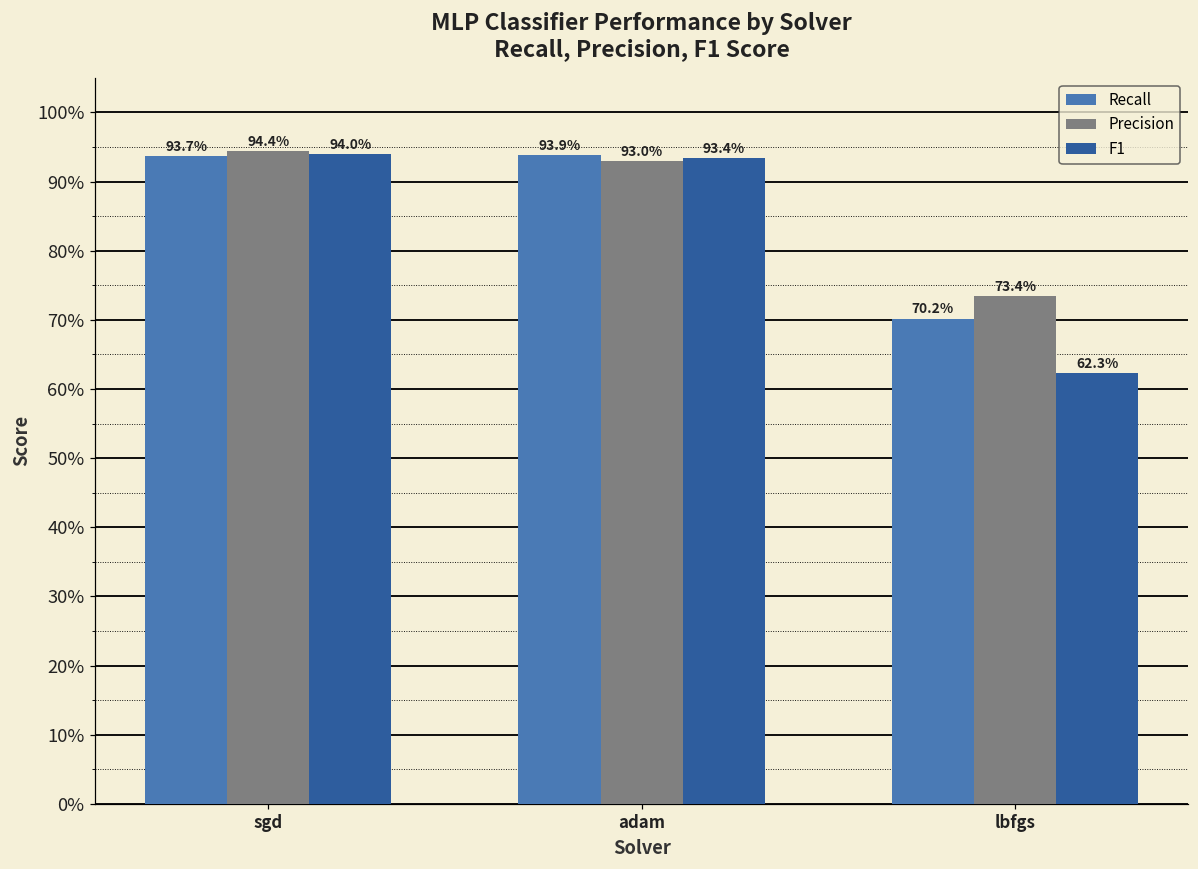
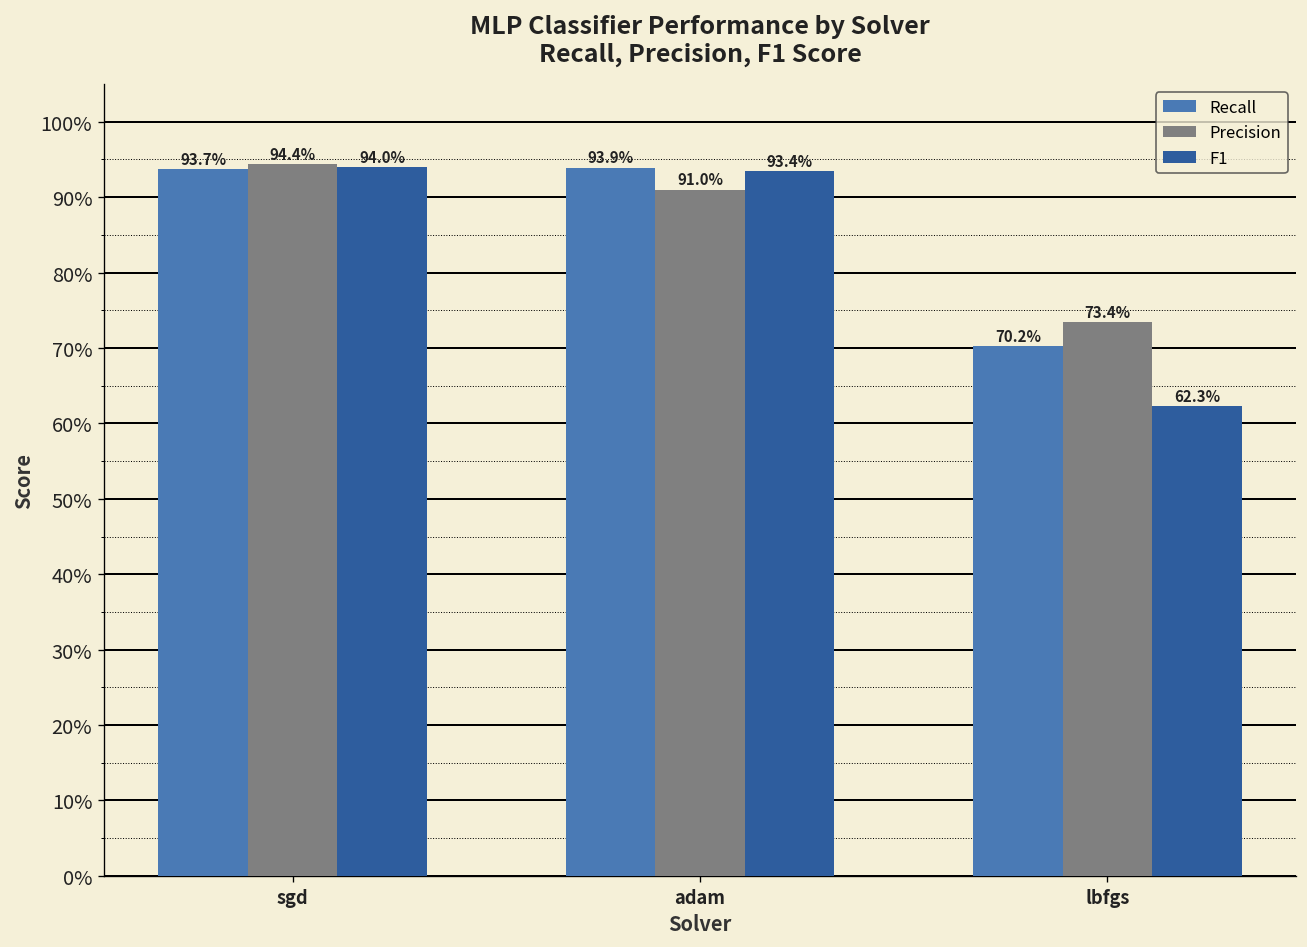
Precision, adam: 93.0% -> 91.0%
